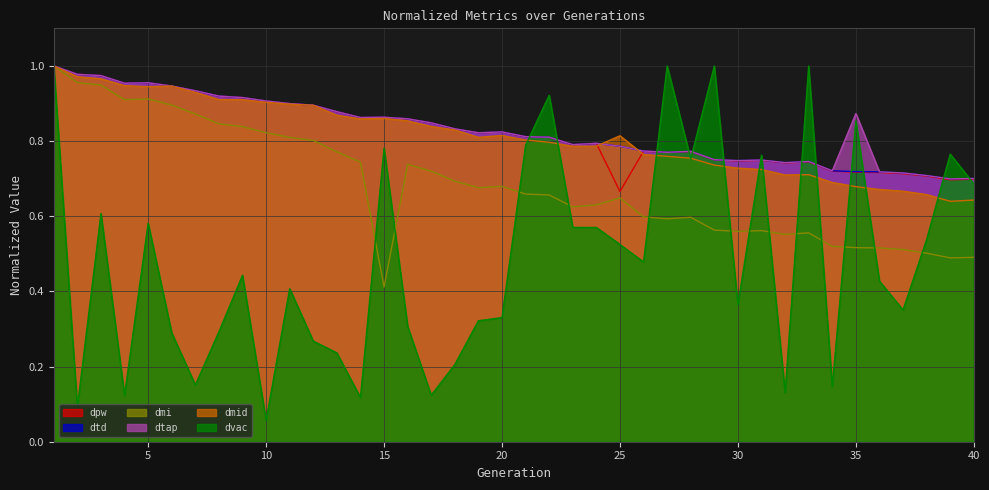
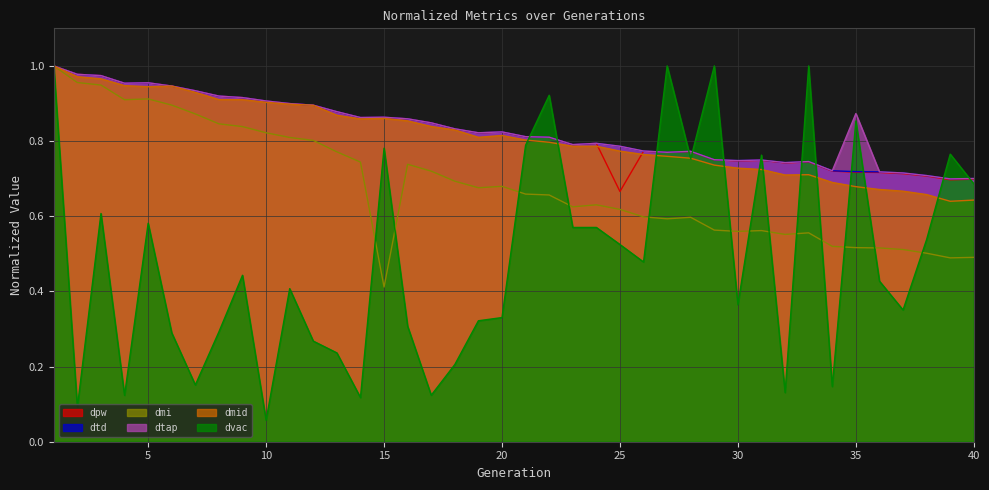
dmi, 25: 0.65 -> 0.62
dmid, 25: 0.81 -> 0.77
